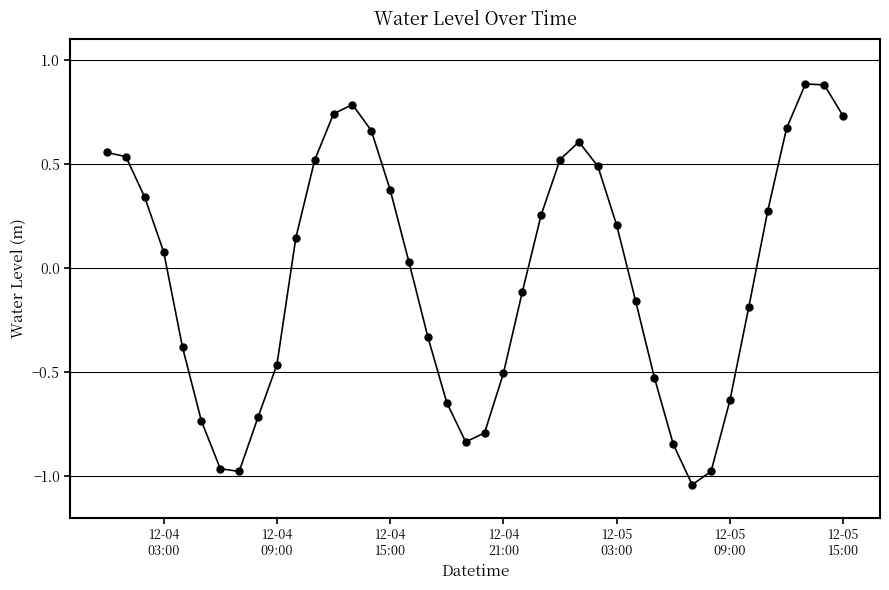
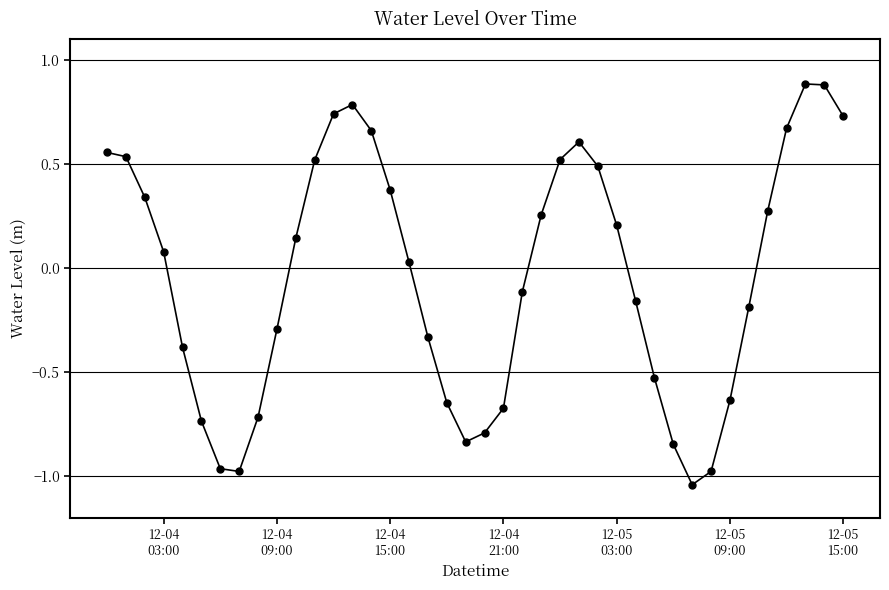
12-04 09:00: -0.46 -> -0.29
12-04 21:00: -0.51 -> -0.67
